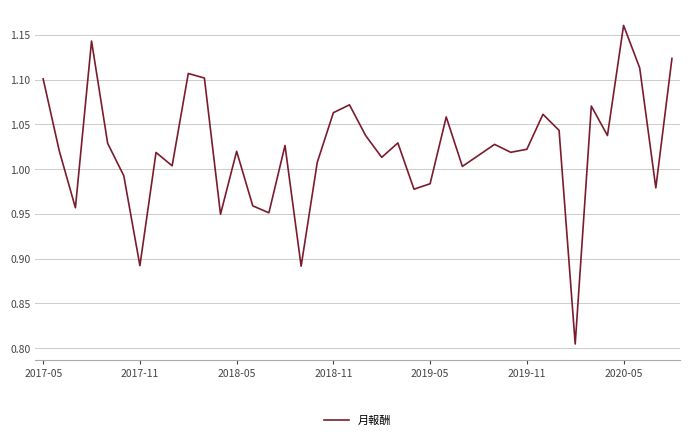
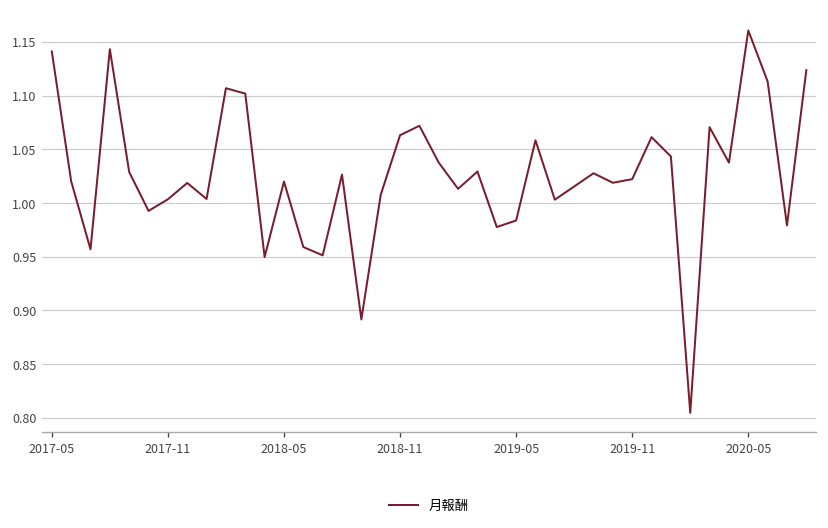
2017-05: 1.10 -> 1.14
2017-11: 0.89 -> 1.00
